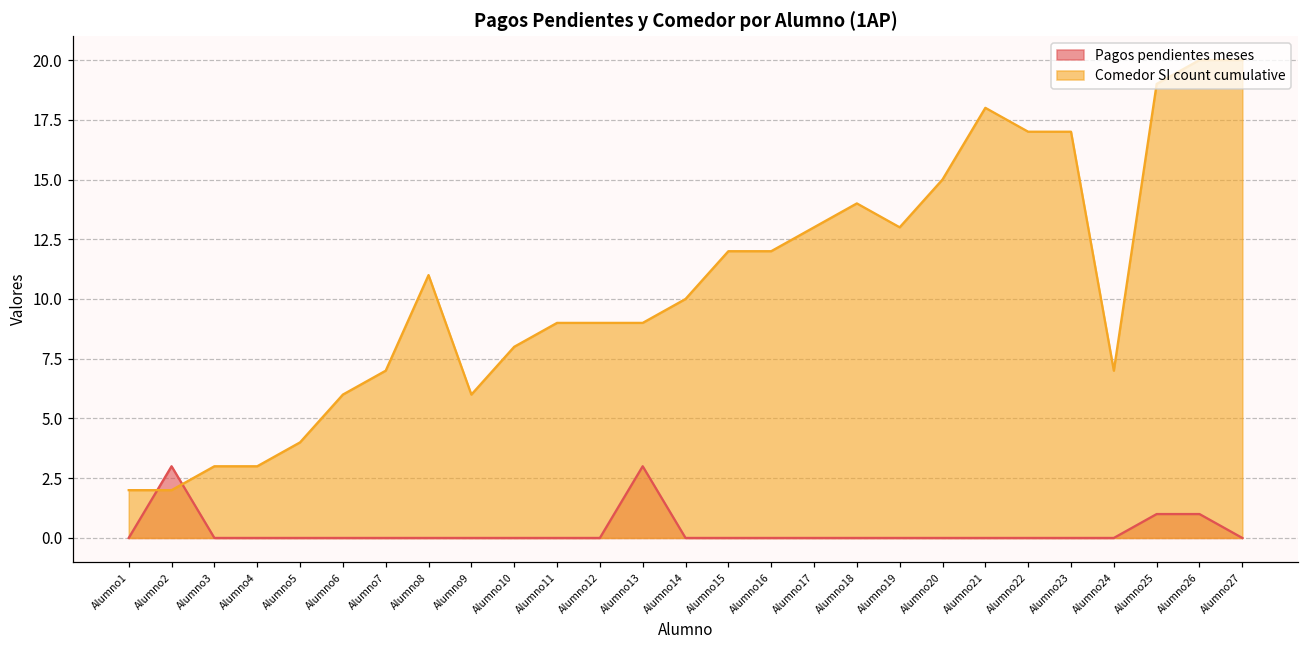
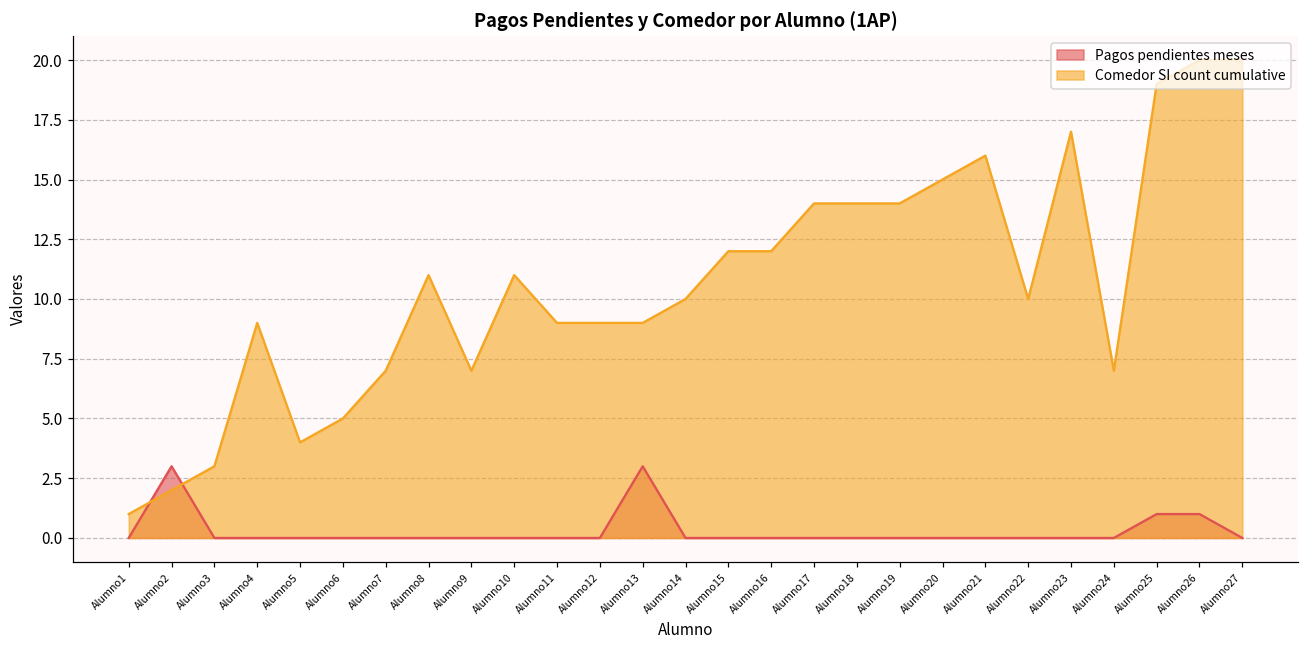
Comedor SI count cumulative, Alumno1: 2 -> 1
Comedor SI count cumulative, Alumno4: 3 -> 9
Comedor SI count cumulative, Alumno6: 6 -> 5
Comedor SI count cumulative, Alumno9: 6 -> 7
Comedor SI count cumulative, Alumno10: 8 -> 11
Comedor SI count cumulative, Alumno17: 13 -> 14
Comedor SI count cumulative, Alumno19: 13 -> 14
Comedor SI count cumulative, Alumno21: 18 -> 16
Comedor SI count cumulative, Alumno22: 17 -> 10
